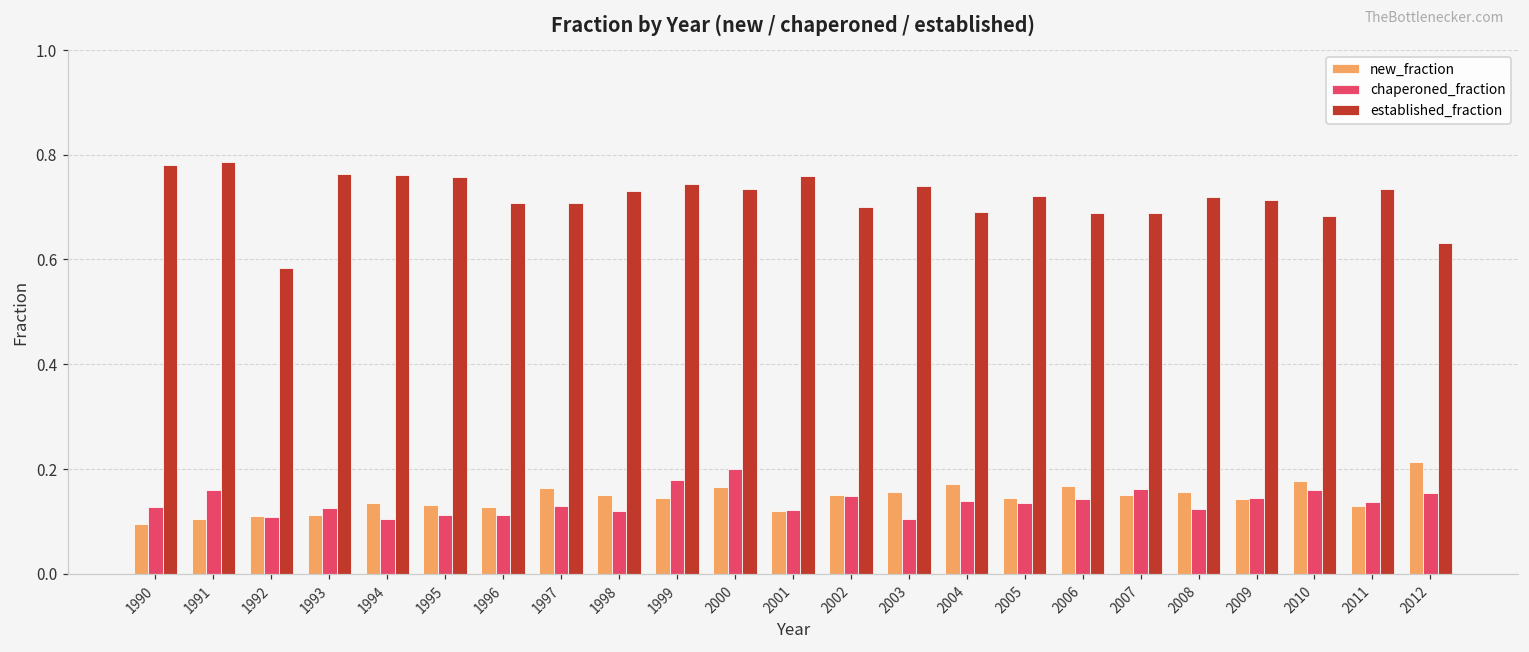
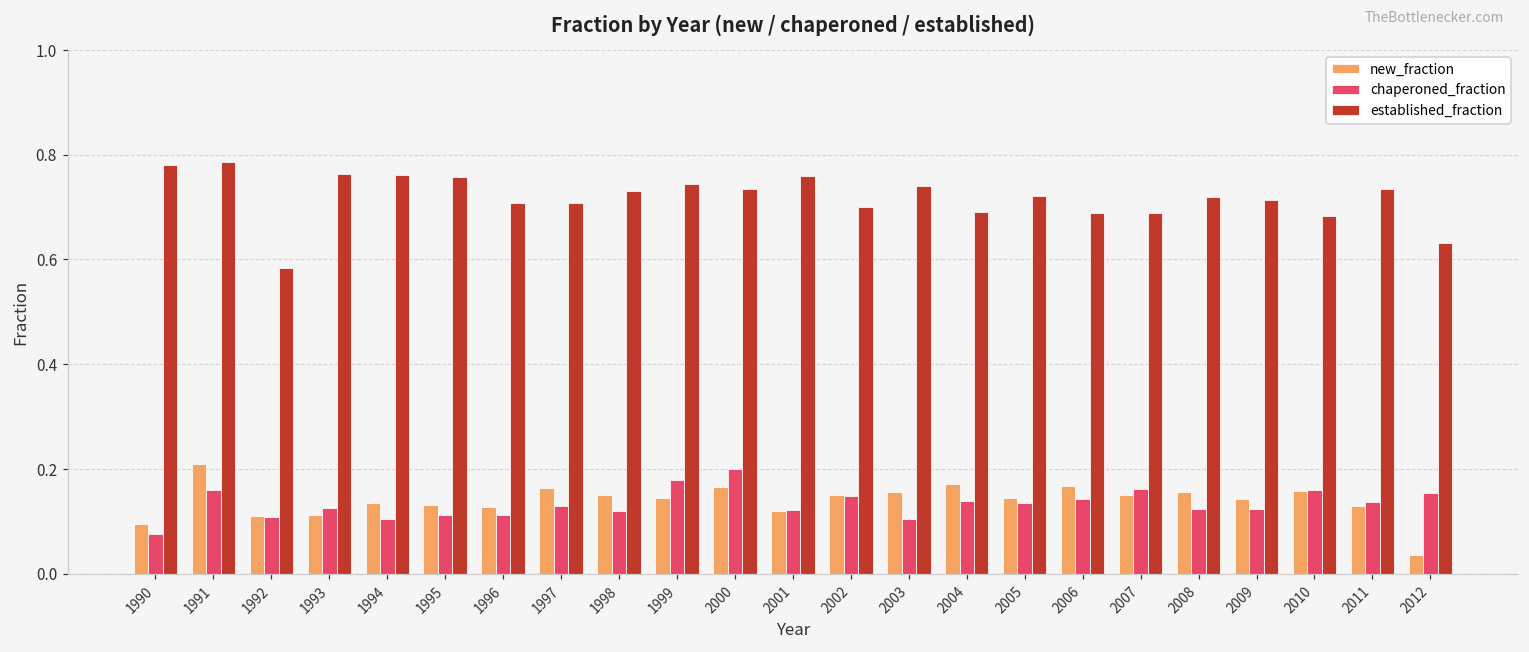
chaperoned_fraction, 1990: 0.13 -> 0.08
new_fraction, 1991: 0.11 -> 0.21
chaperoned_fraction, 2009: 0.14 -> 0.12
new_fraction, 2010: 0.18 -> 0.16
new_fraction, 2012: 0.21 -> 0.04
